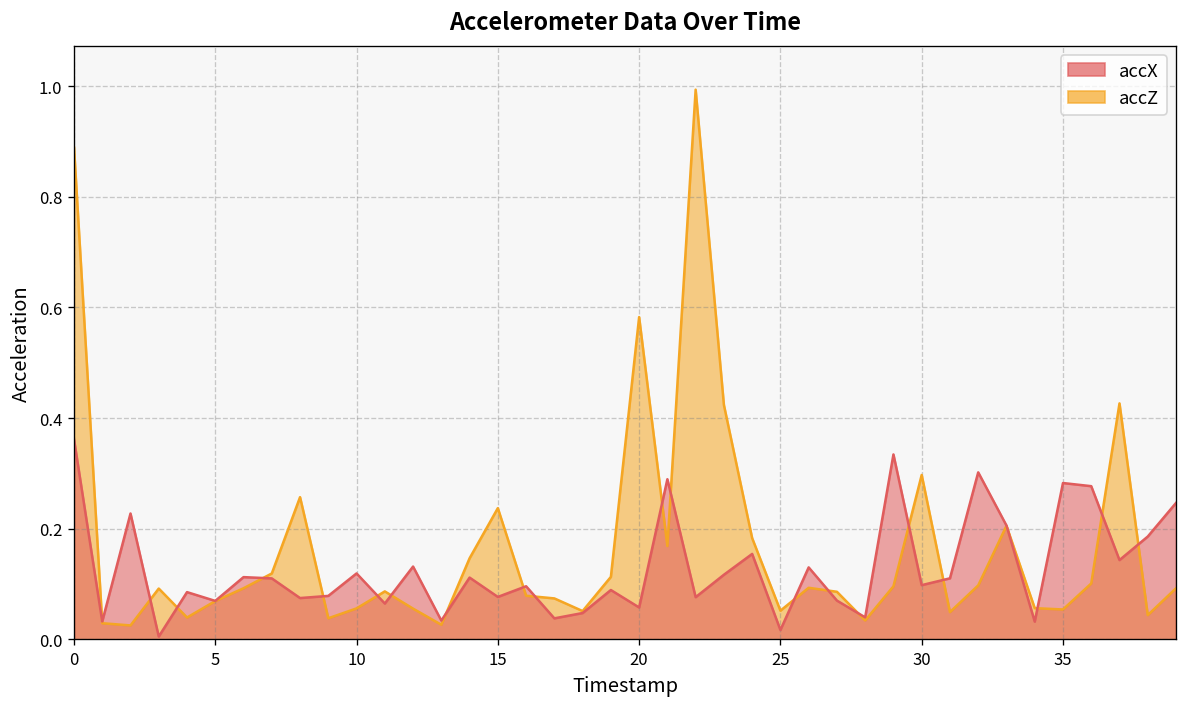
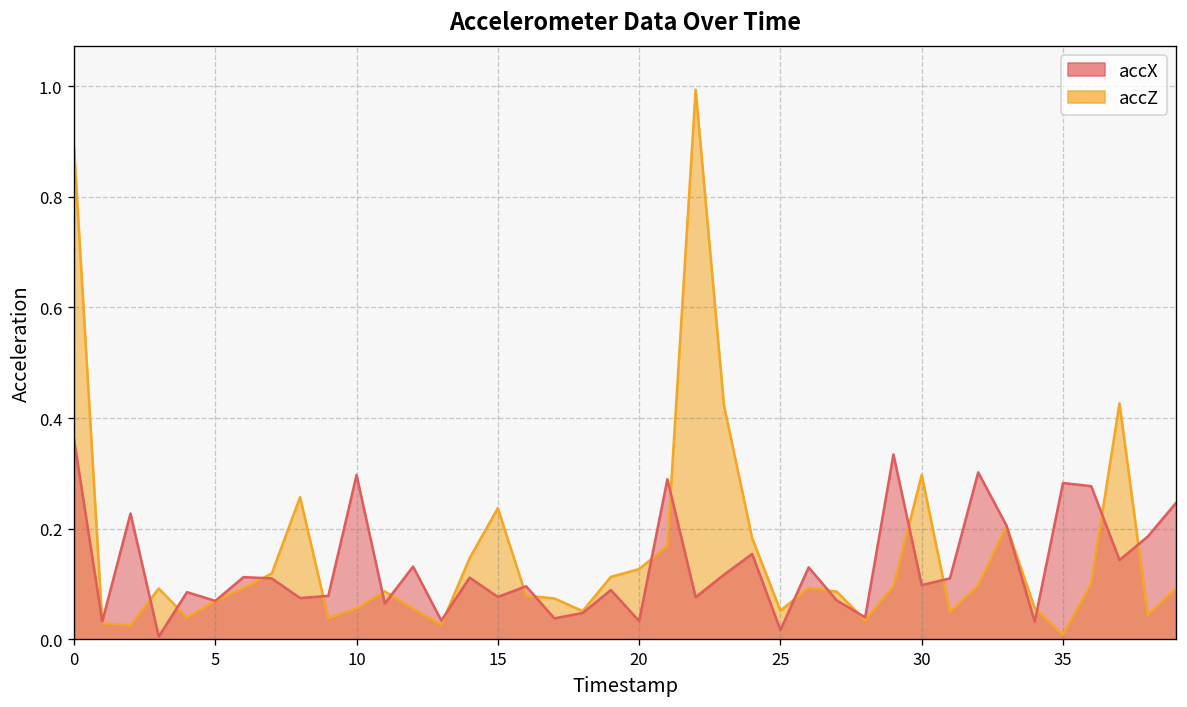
accX, 10: 0.12 -> 0.30
accZ, 20: 0.58 -> 0.13
accX, 20: 0.06 -> 0.03
accZ, 35: 0.05 -> 0.01
